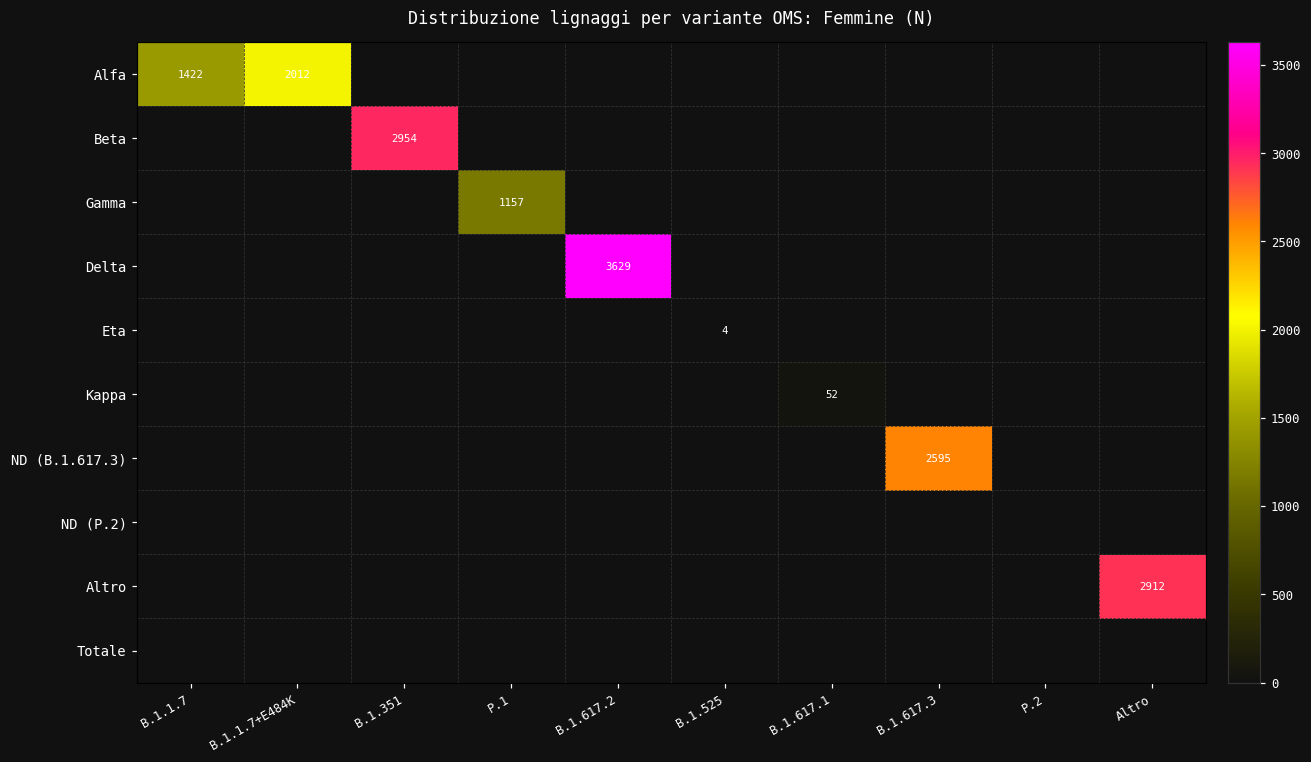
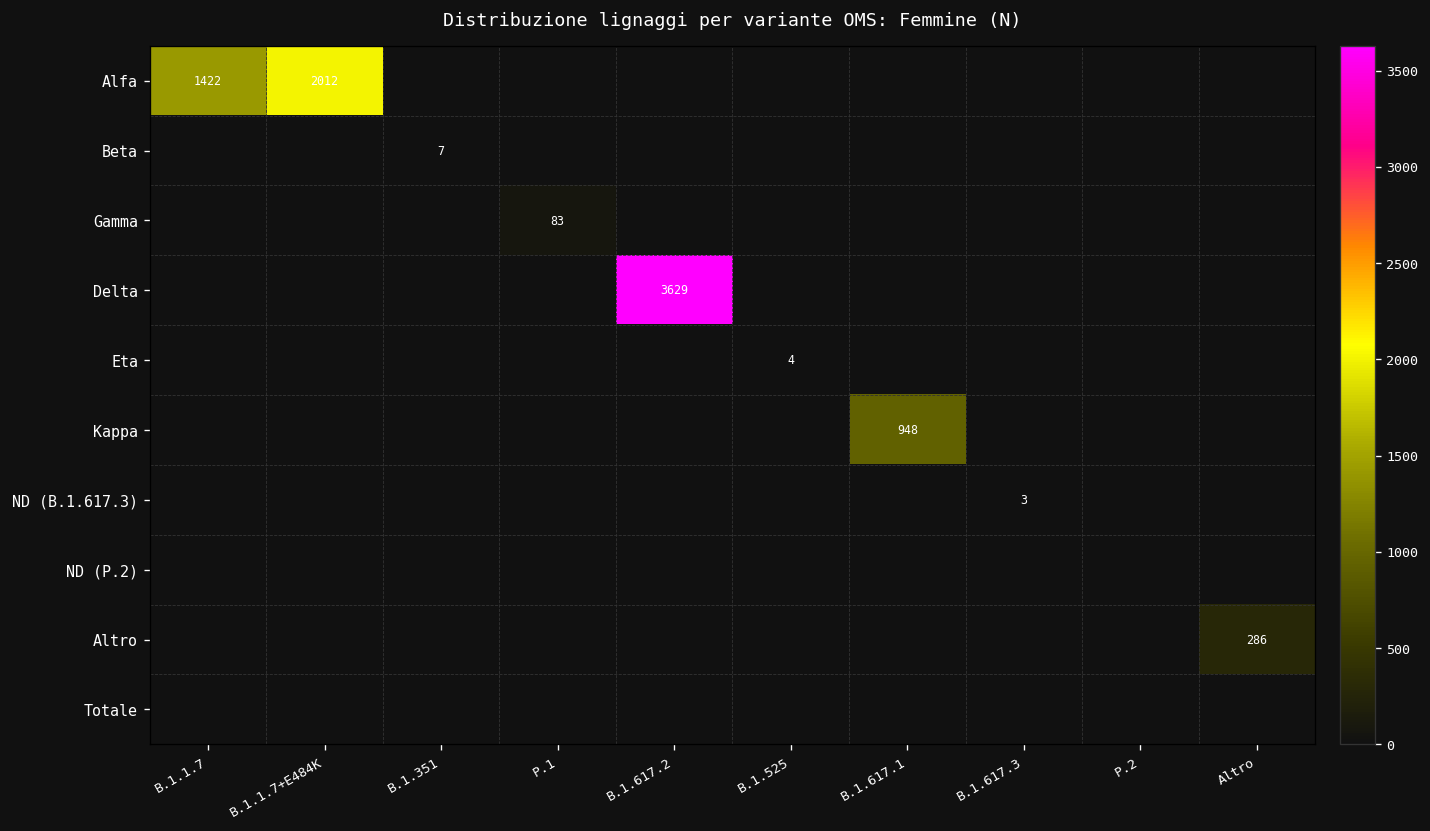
Beta, B.1.351: 2954 -> 7
Gamma, P.1: 1157 -> 83
Kappa, B.1.617.1: 52 -> 948
ND (B.1.617.3), B.1.617.3: 2595 -> 3
Altro, Altro: 2912 -> 286
